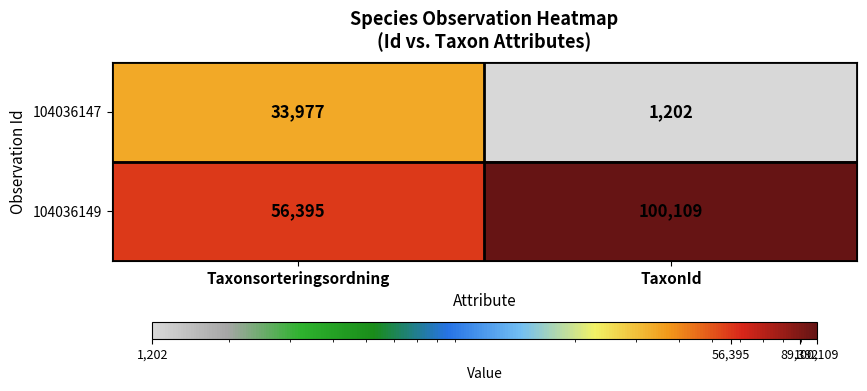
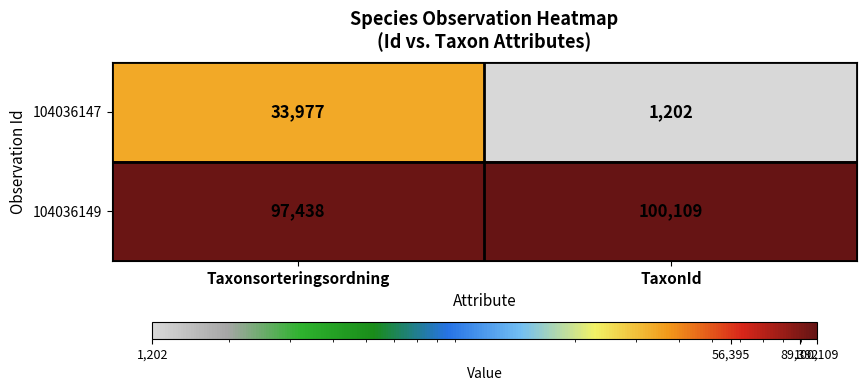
104036149, Taxonsorteringsordning: 56,395 -> 97,438
